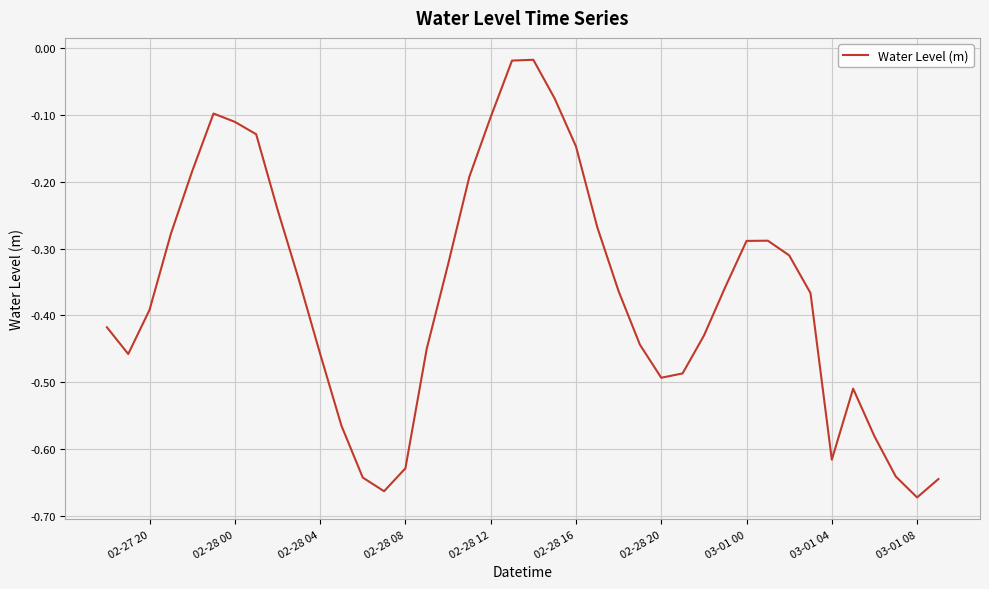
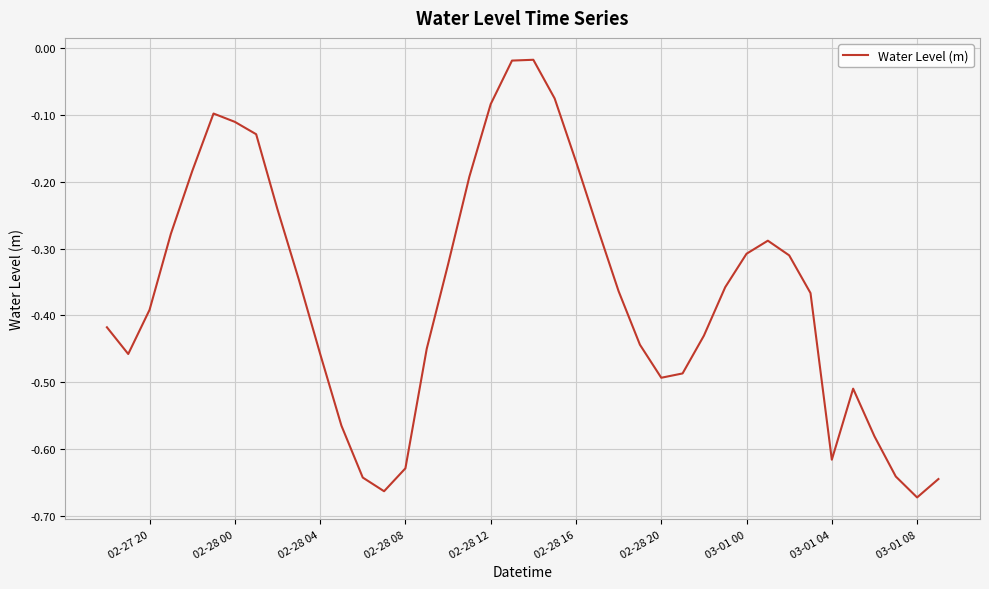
02-28 12: -0.10 -> -0.08
02-28 16: -0.15 -> -0.17
03-01 00: -0.29 -> -0.31
